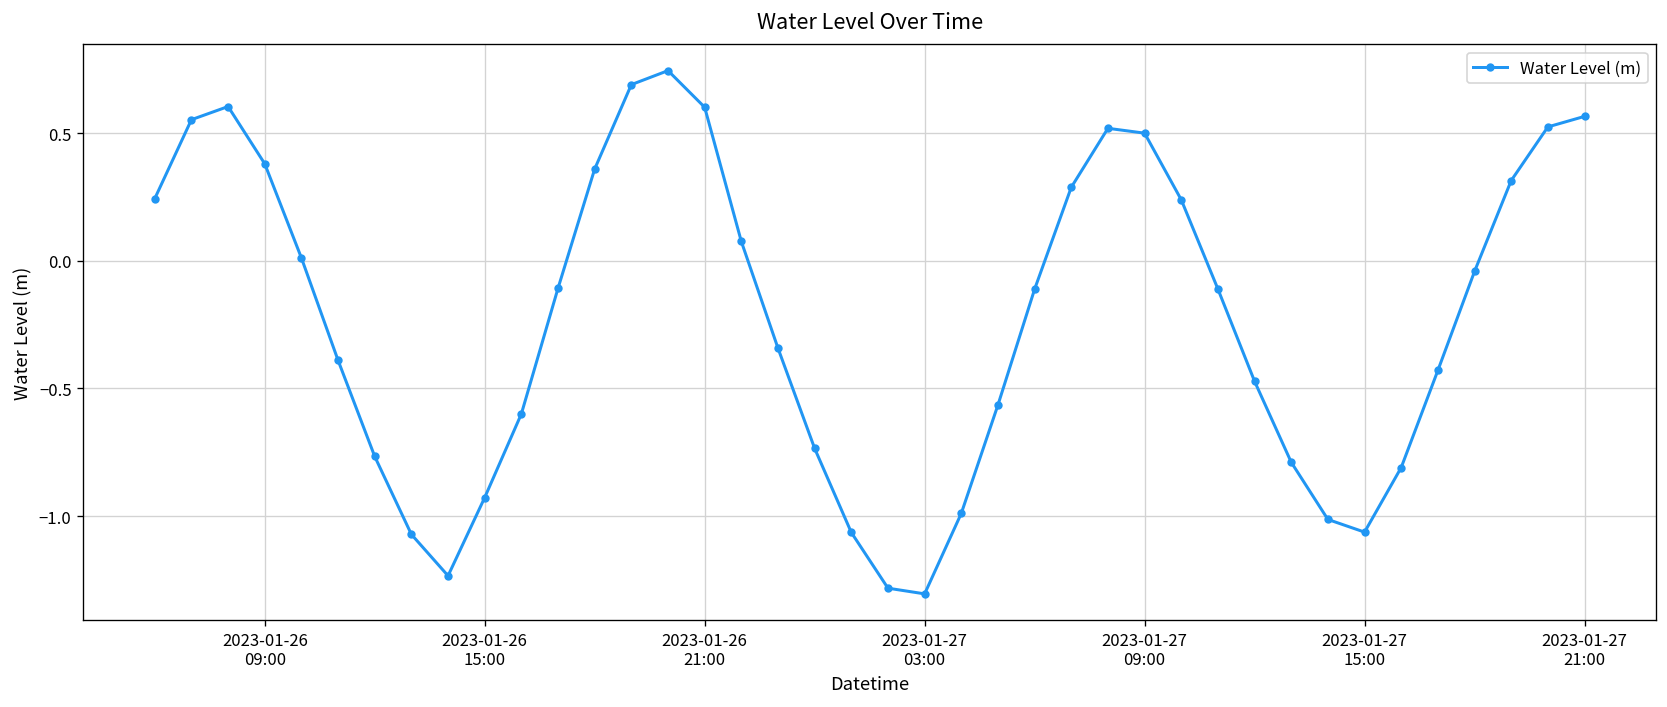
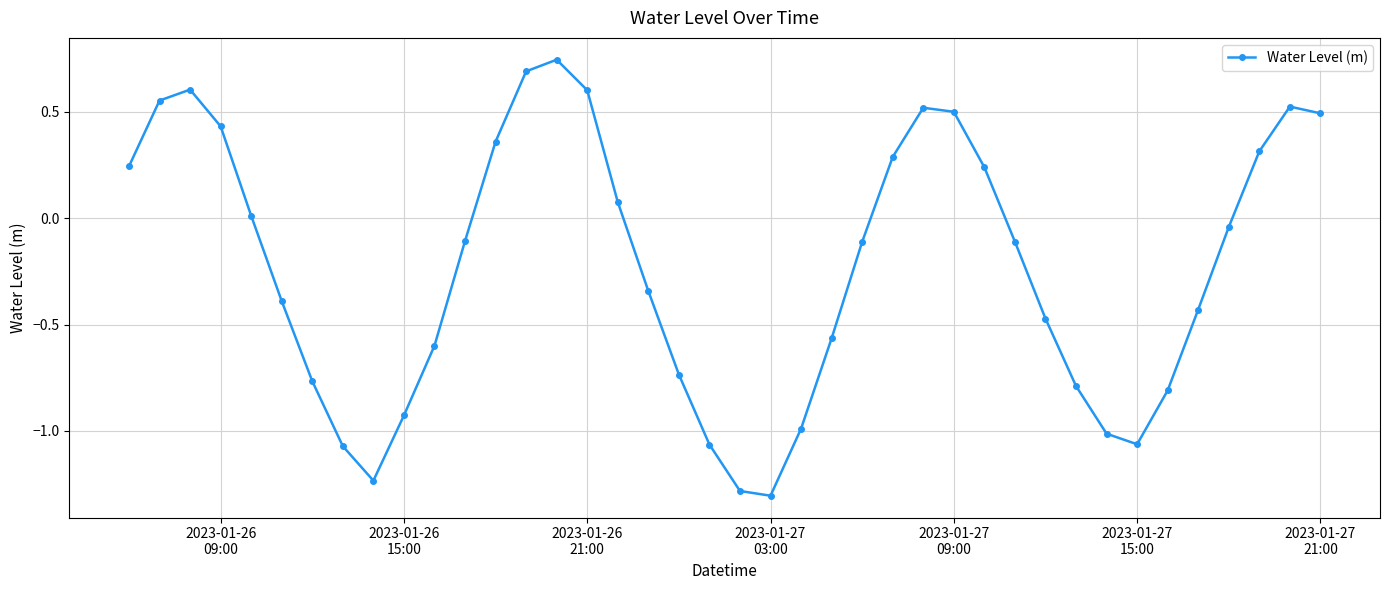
2023-01-26 09:00: 0.38 -> 0.43
2023-01-27 21:00: 0.57 -> 0.49
